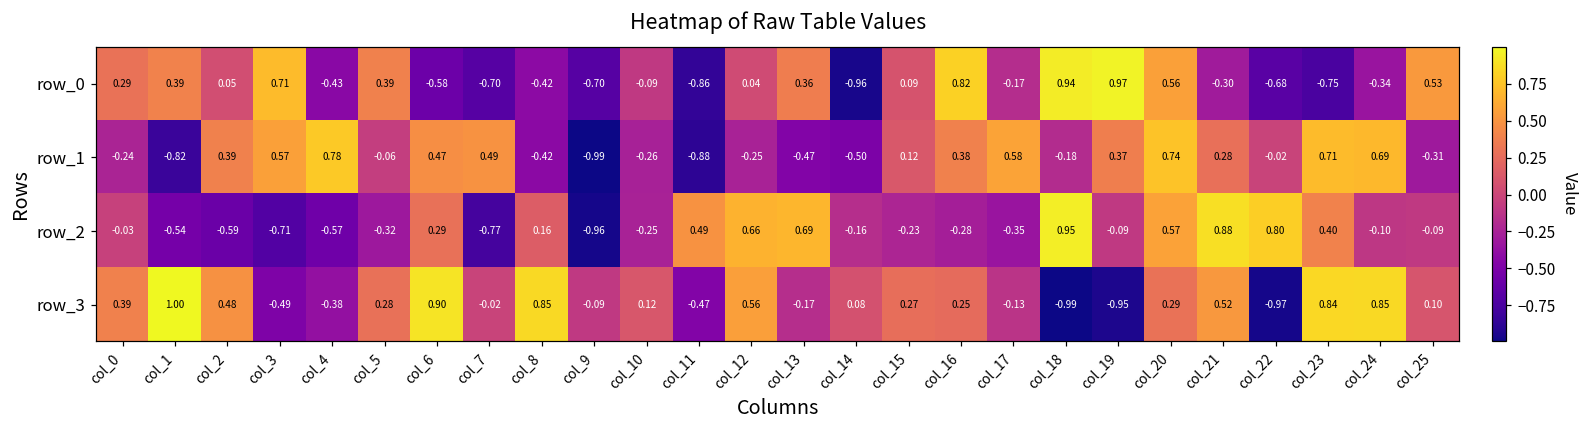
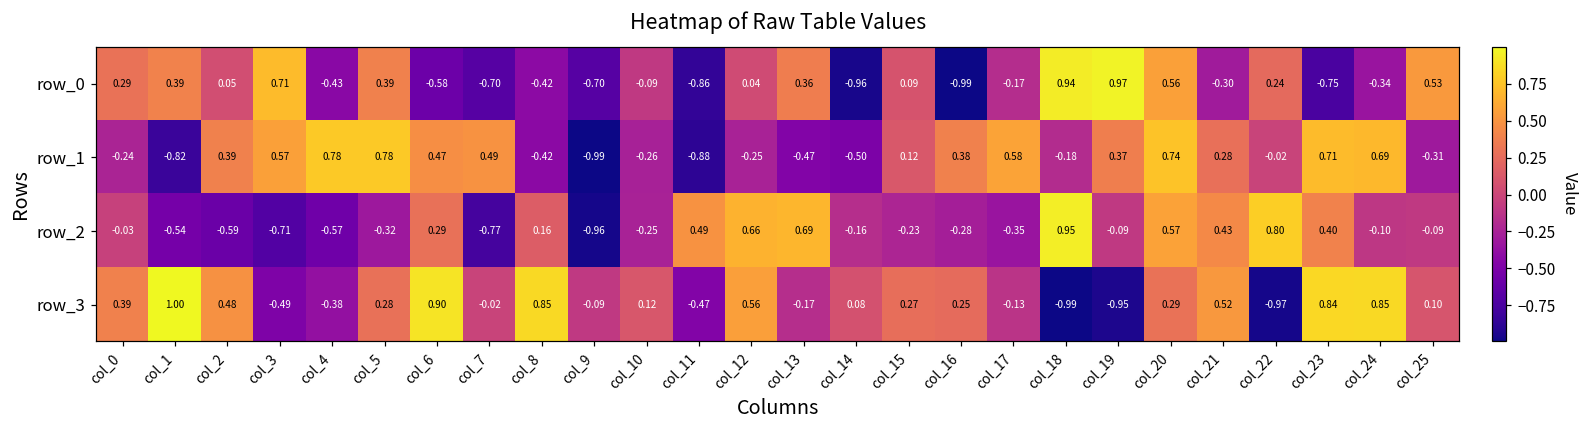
row_0, col_16: 0.82 -> -0.99
row_0, col_22: -0.68 -> 0.24
row_1, col_5: -0.06 -> 0.78
row_2, col_21: 0.88 -> 0.43
